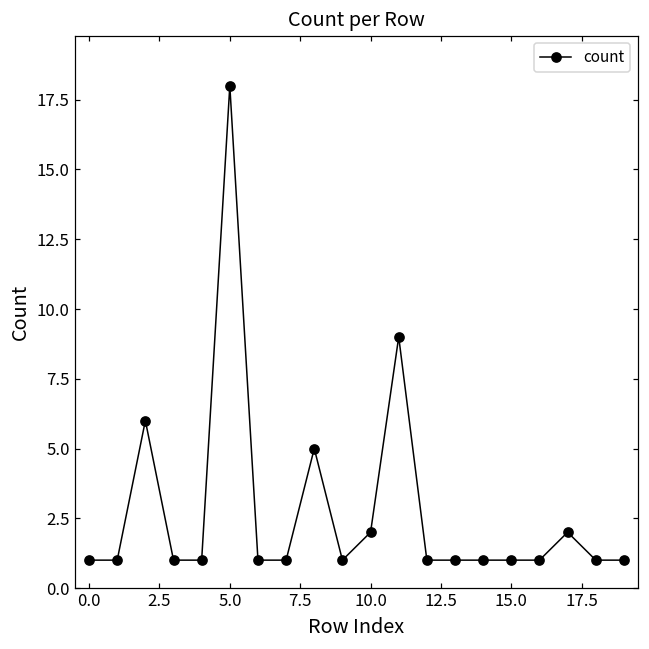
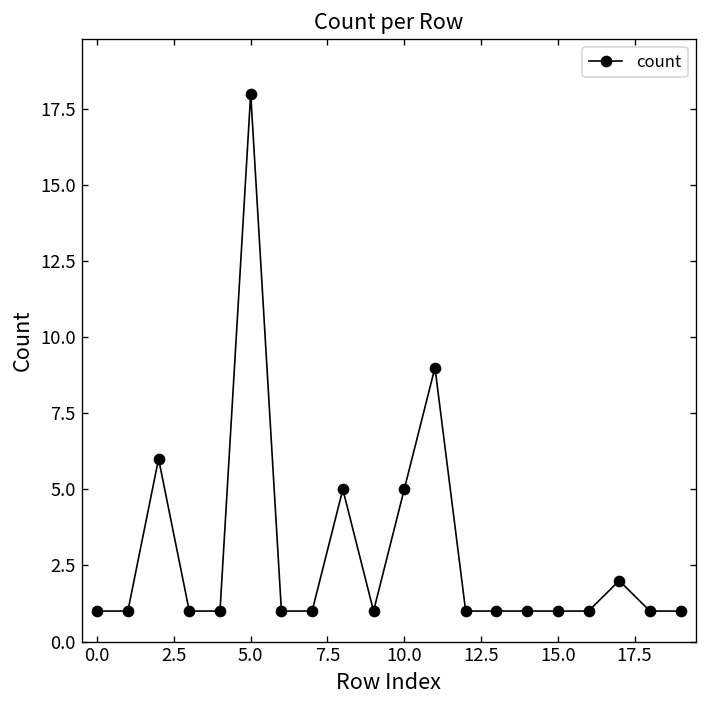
10.0: 2 -> 5
